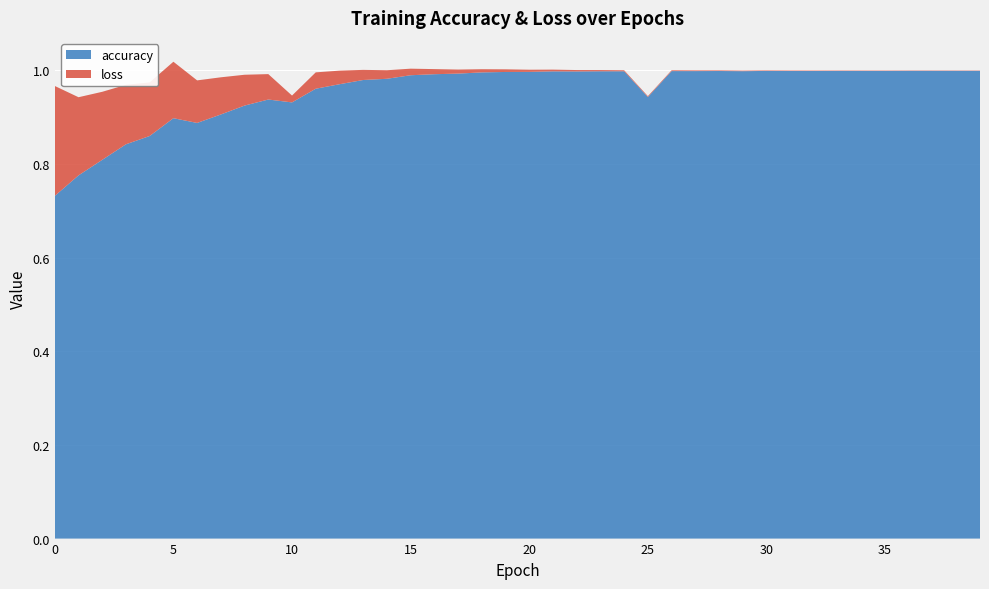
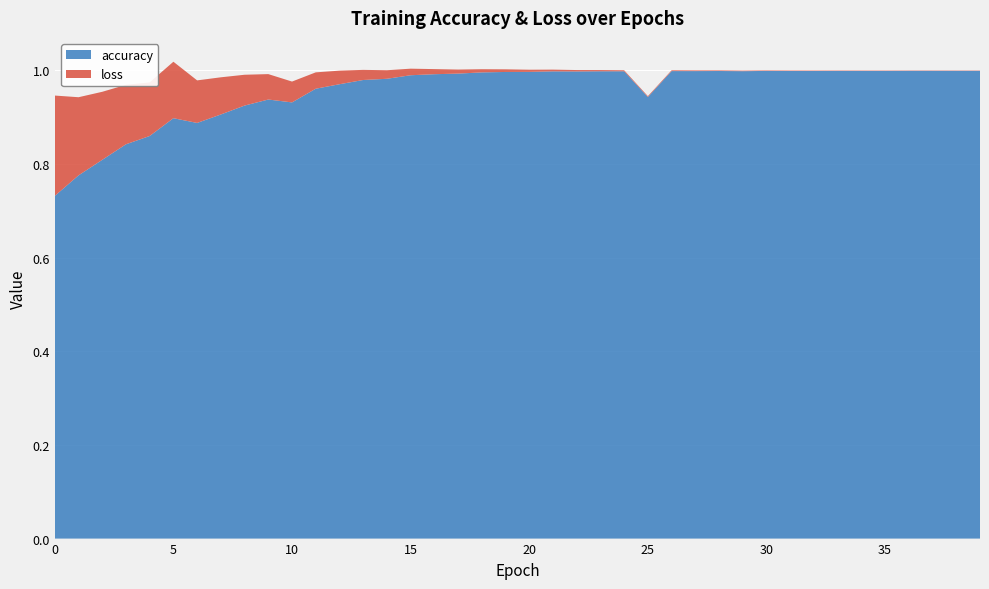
loss, 0: 0.23 -> 0.21
loss, 10: 0.01 -> 0.04
